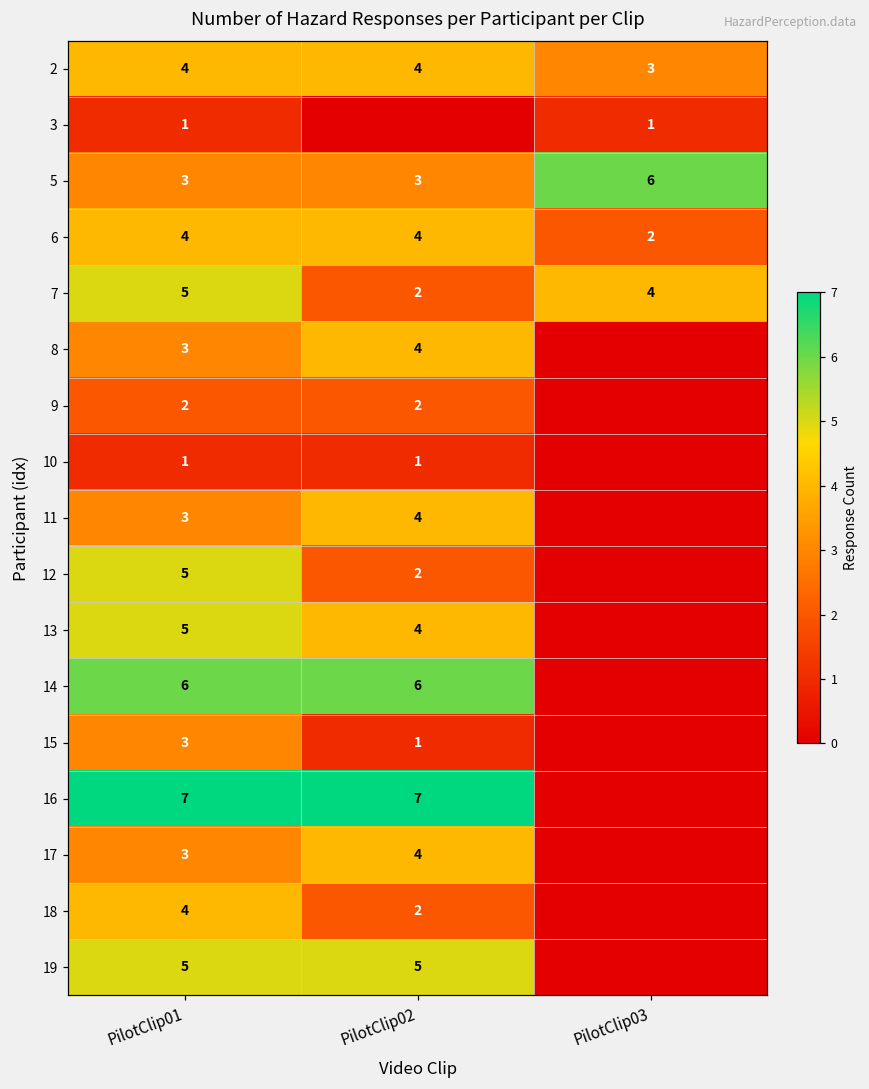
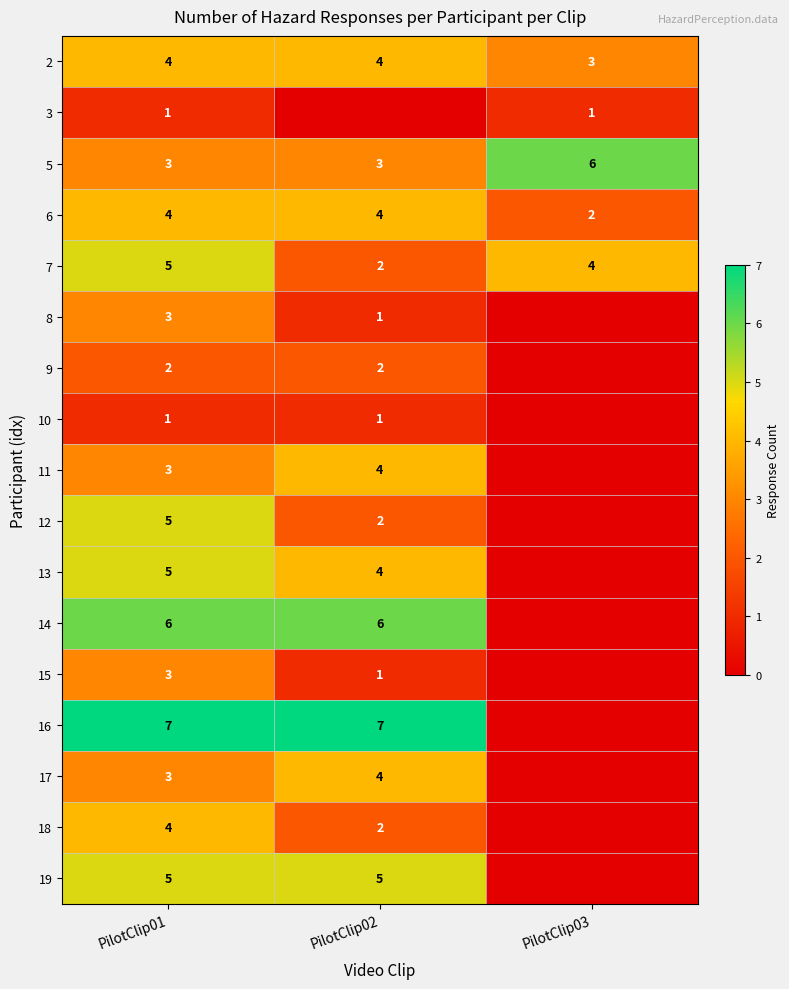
8, PilotClip02: 4 -> 1
